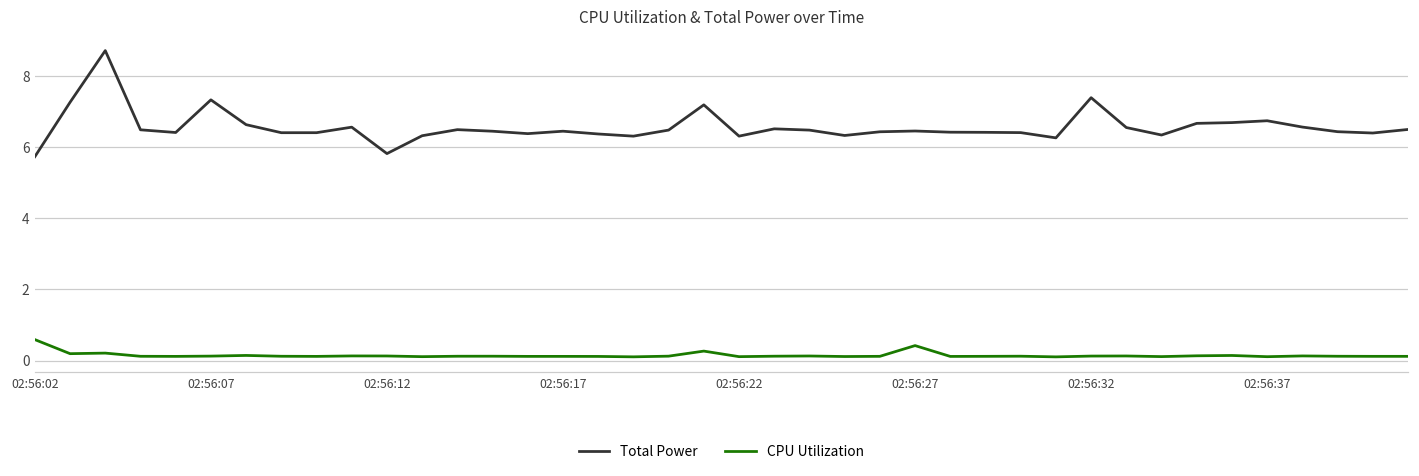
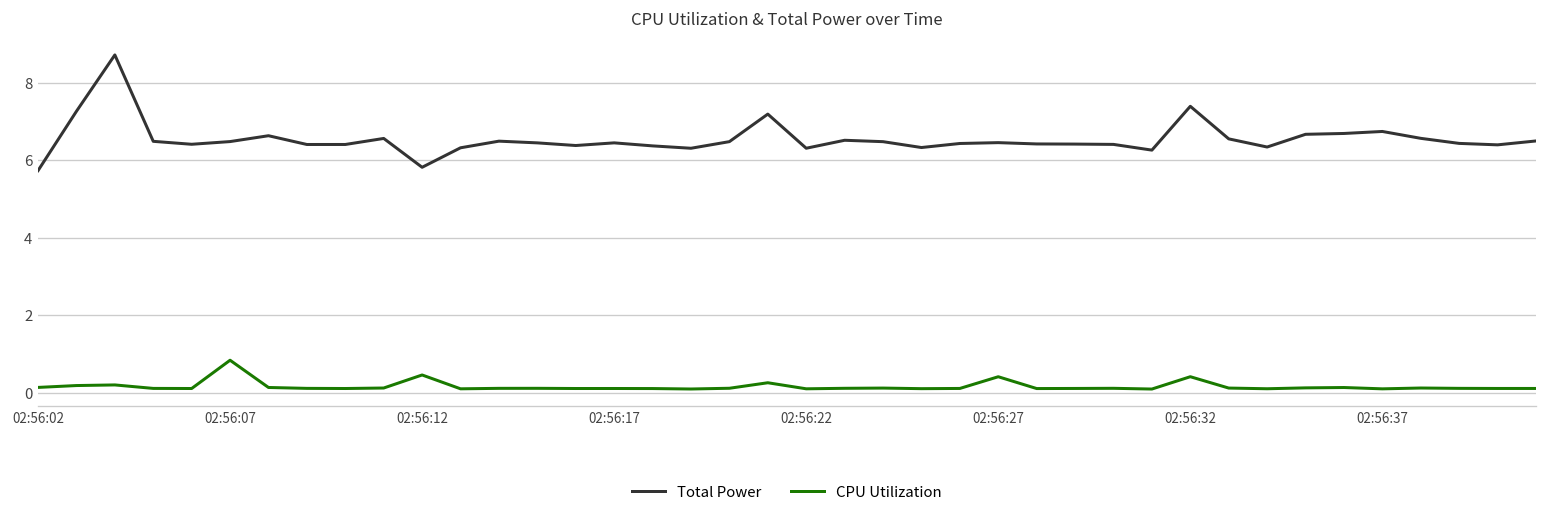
CPU Utilization, 02:56:02: 0.6 -> 0.1
Total Power, 02:56:07: 7.3 -> 6.5
CPU Utilization, 02:56:07: 0.1 -> 0.8
CPU Utilization, 02:56:12: 0.1 -> 0.5
CPU Utilization, 02:56:32: 0.1 -> 0.4
